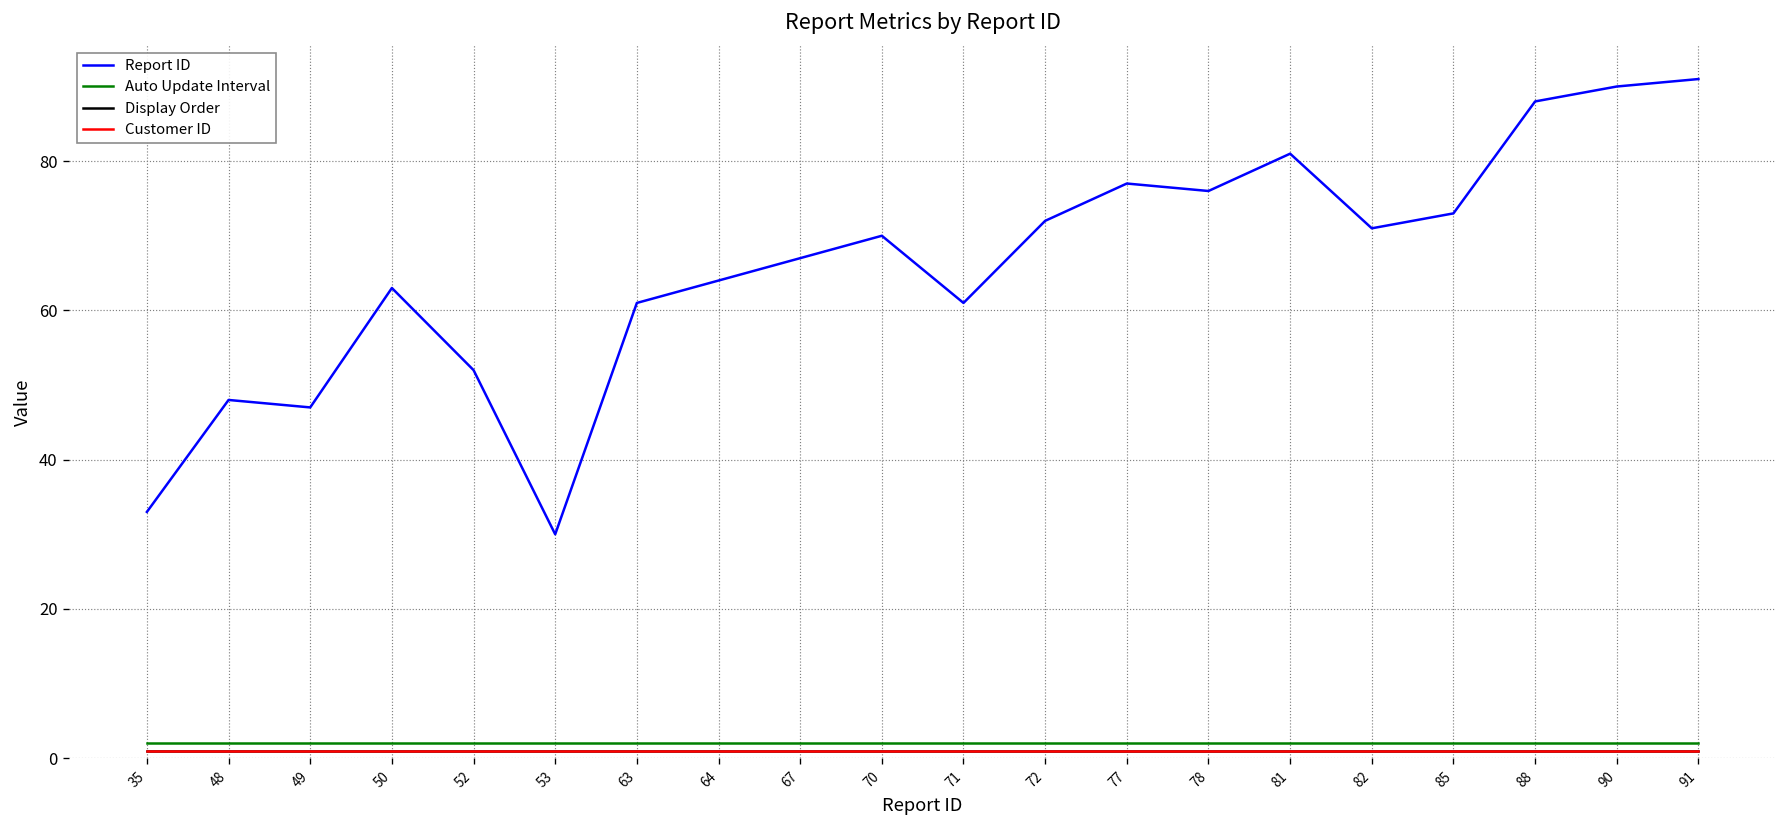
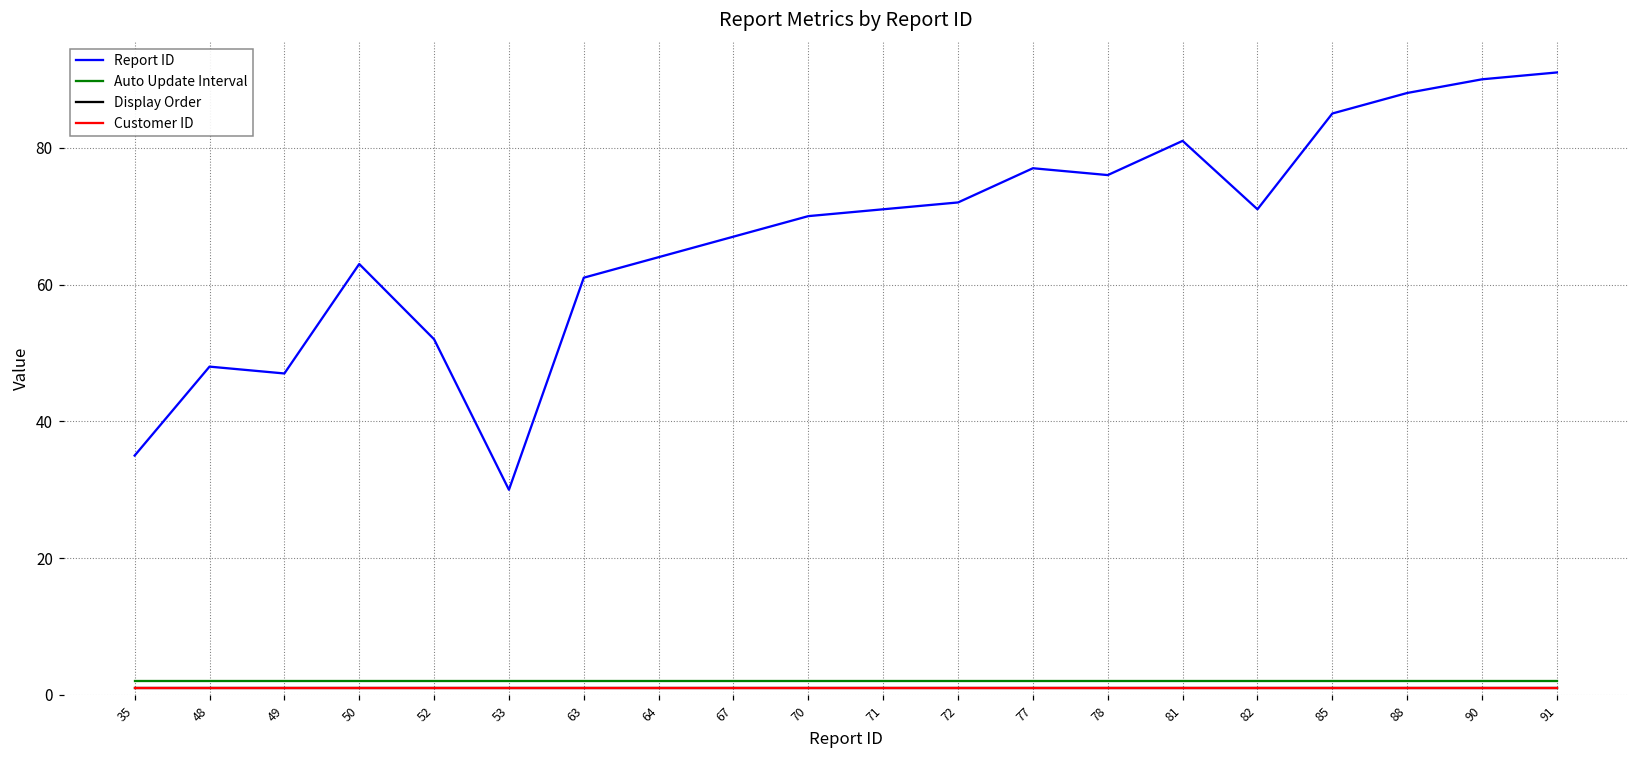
Report ID, 35: 33 -> 35
Report ID, 71: 61 -> 71
Report ID, 85: 73 -> 85
